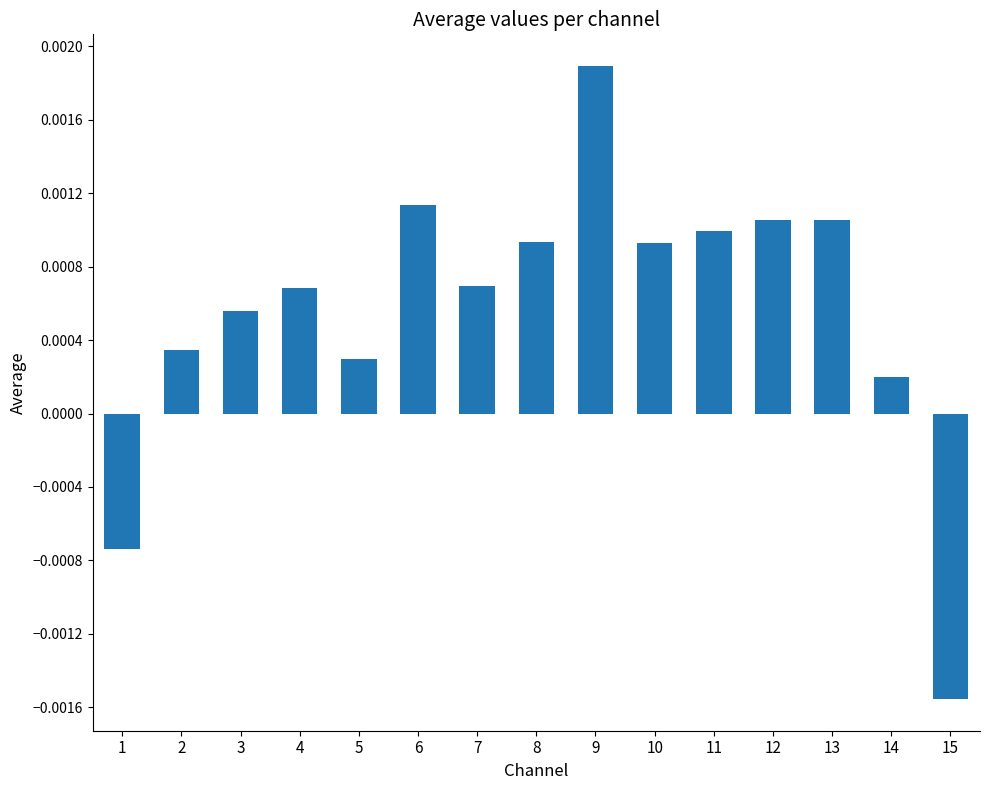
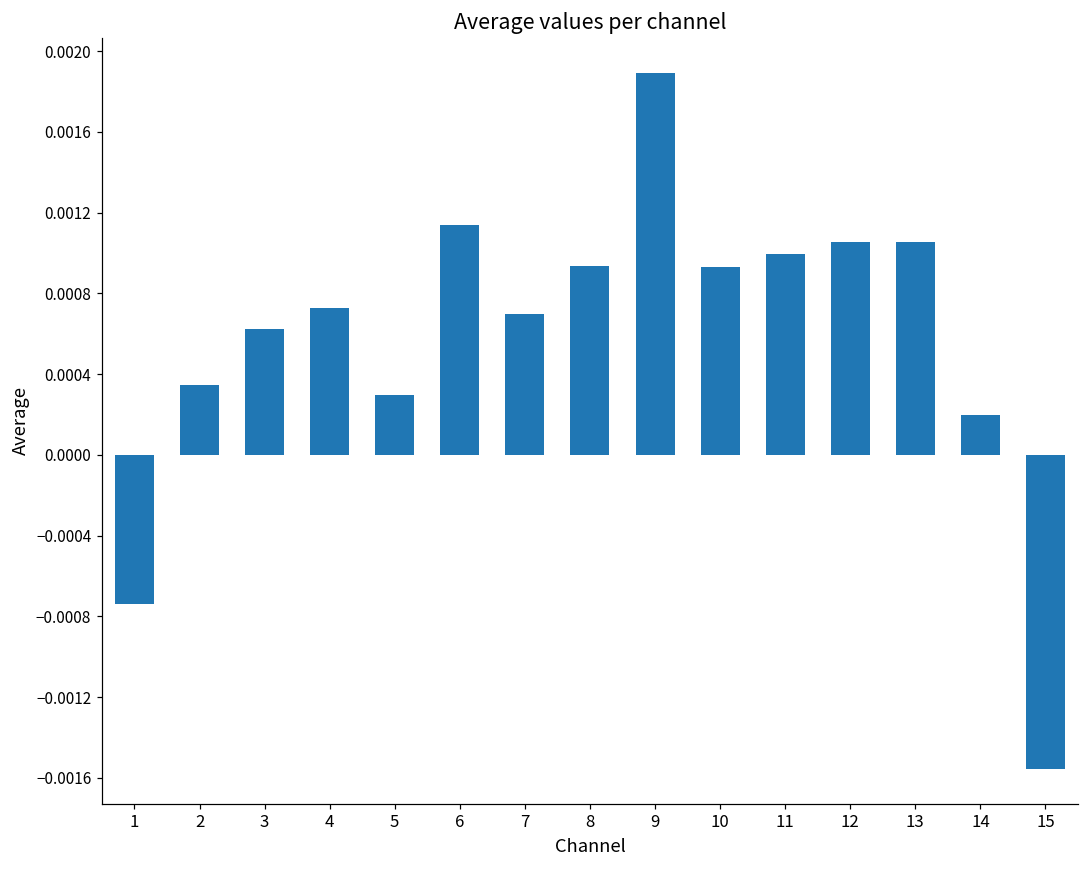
3: 0.00056 -> 0.00062
4: 0.00068 -> 0.00073
